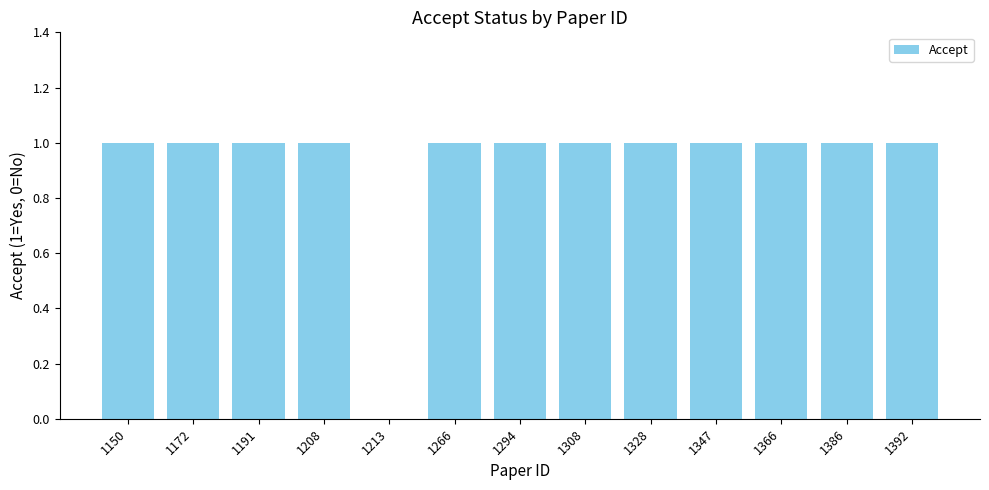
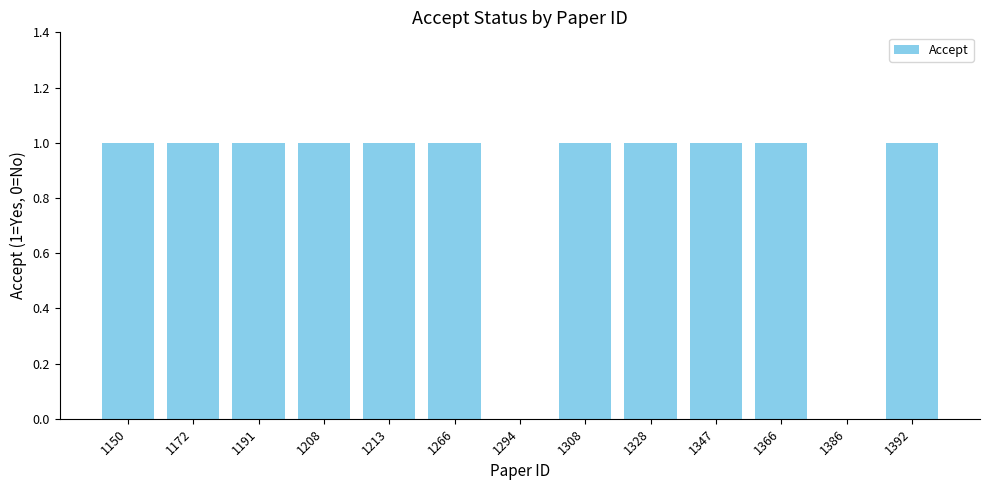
1213: 0 -> 1
1294: 1 -> 0
1386: 1 -> 0
